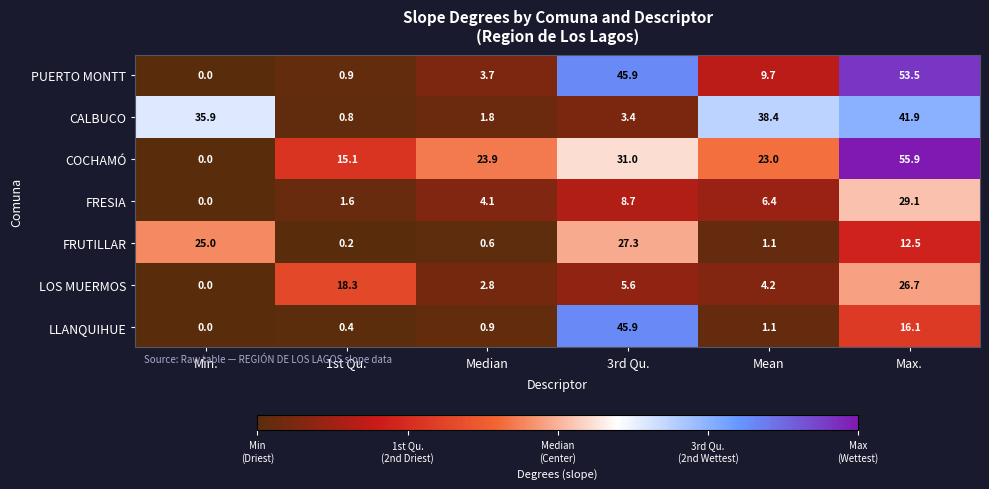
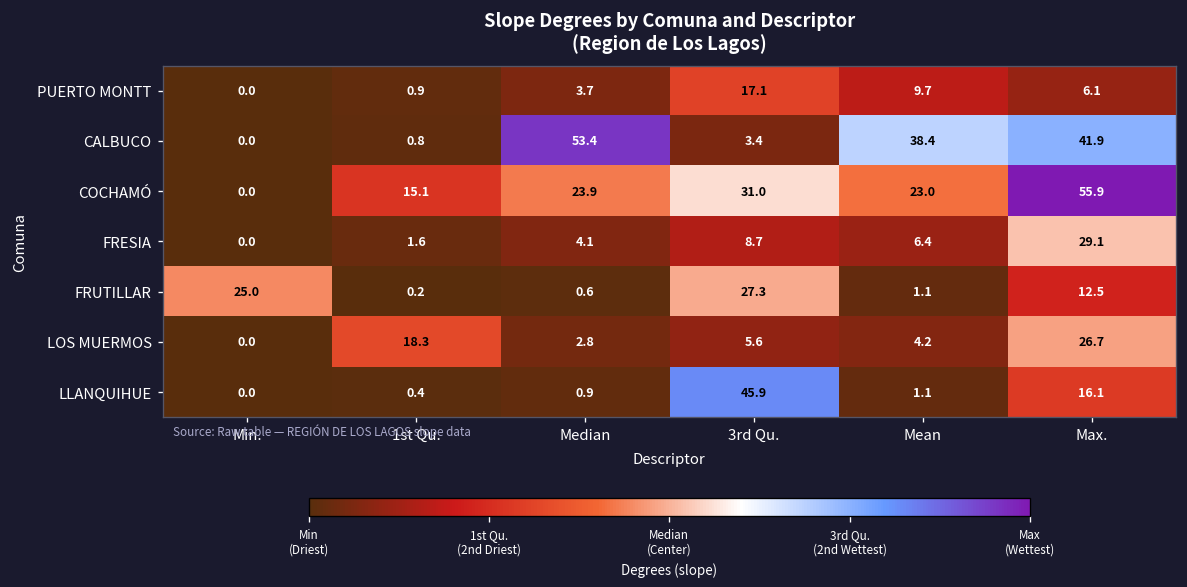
PUERTO MONTT, 3rd Qu.: 45.9 -> 17.1
PUERTO MONTT, Max.: 53.5 -> 6.1
CALBUCO, Min.: 35.9 -> 0.0
CALBUCO, Median: 1.8 -> 53.4
